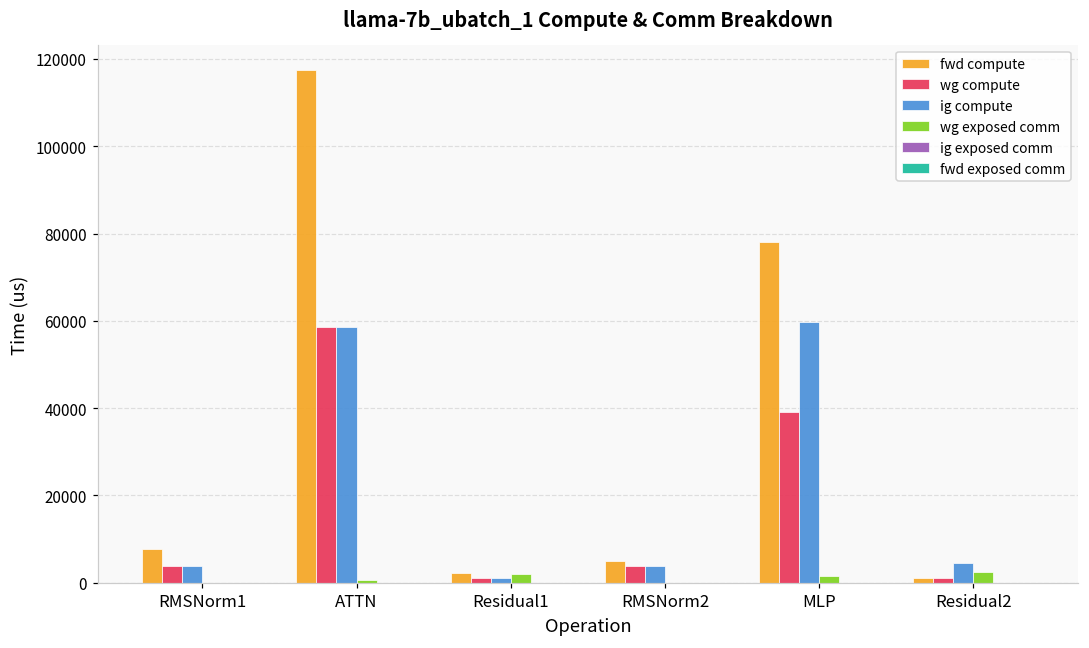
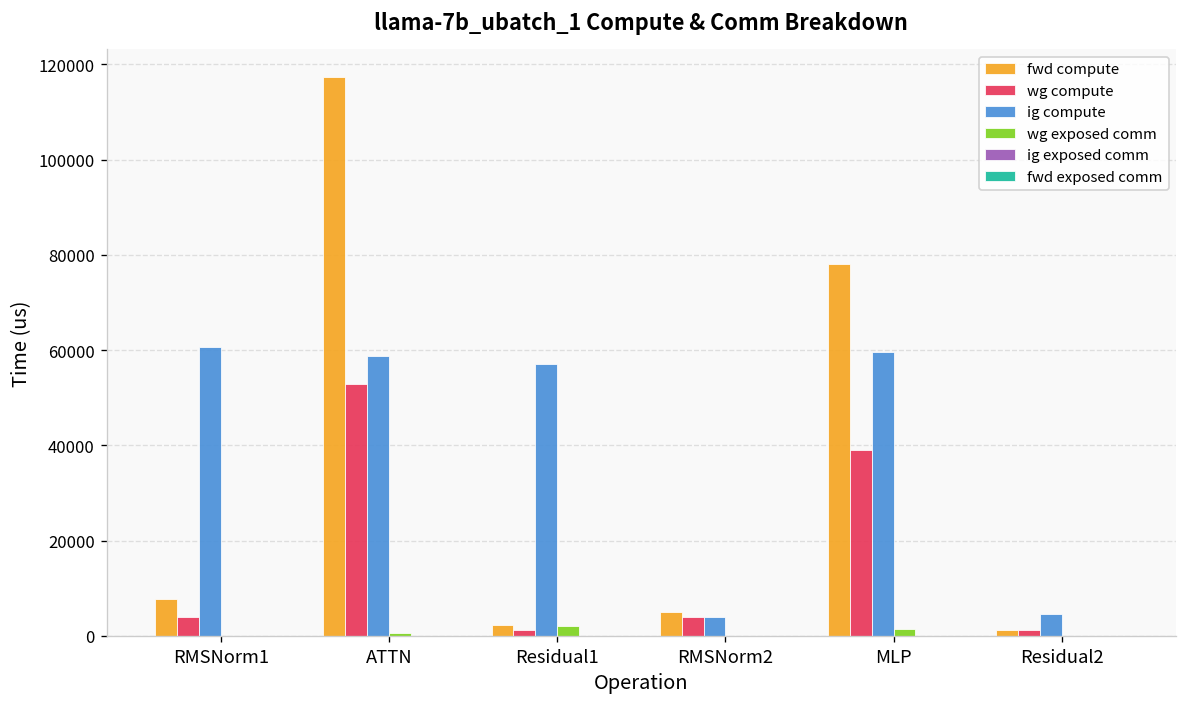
ig compute, RMSNorm1: 4000 -> 61000
wg compute, ATTN: 59000 -> 53000
ig compute, Residual1: 1000 -> 57000
wg exposed comm, Residual2: 2000 -> 0
